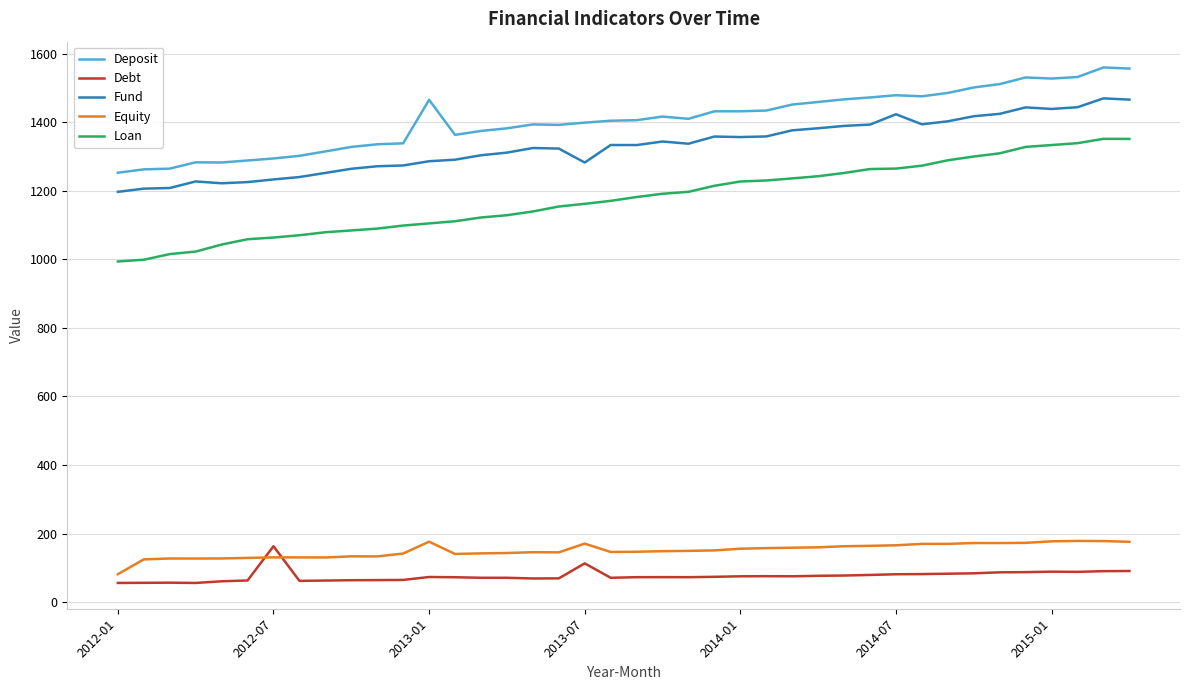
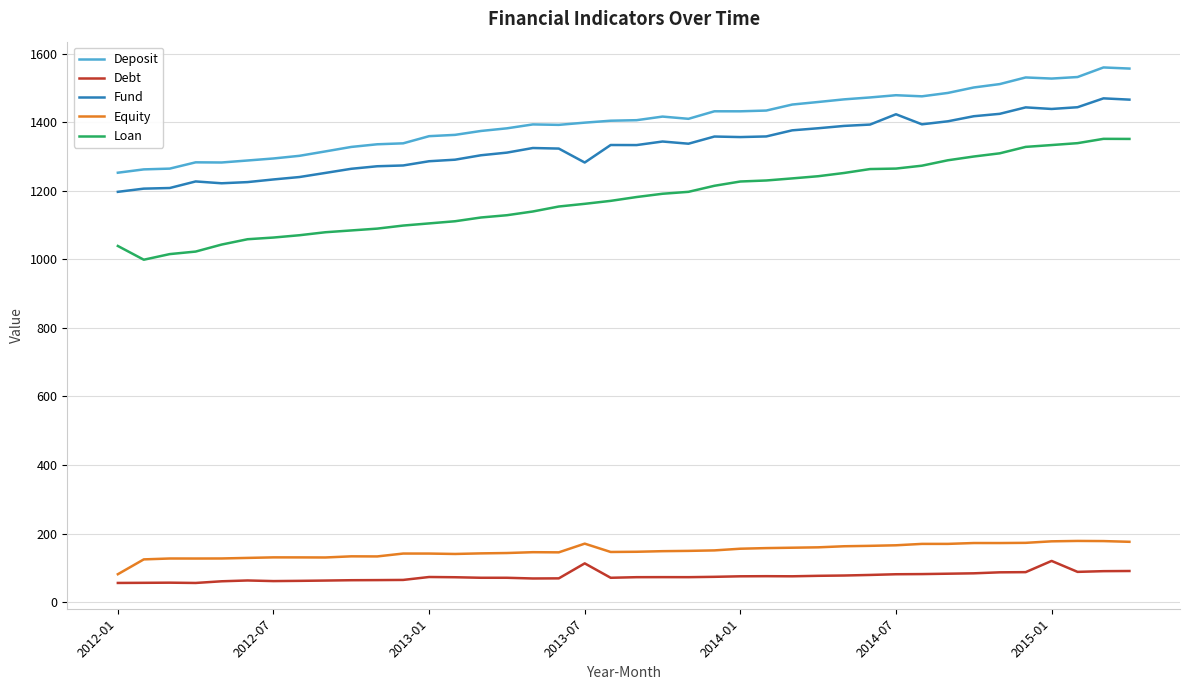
Loan, 2012-01: 990 -> 1040
Debt, 2012-07: 160 -> 60
Deposit, 2013-01: 1470 -> 1360
Equity, 2013-01: 180 -> 140
Debt, 2015-01: 90 -> 120
